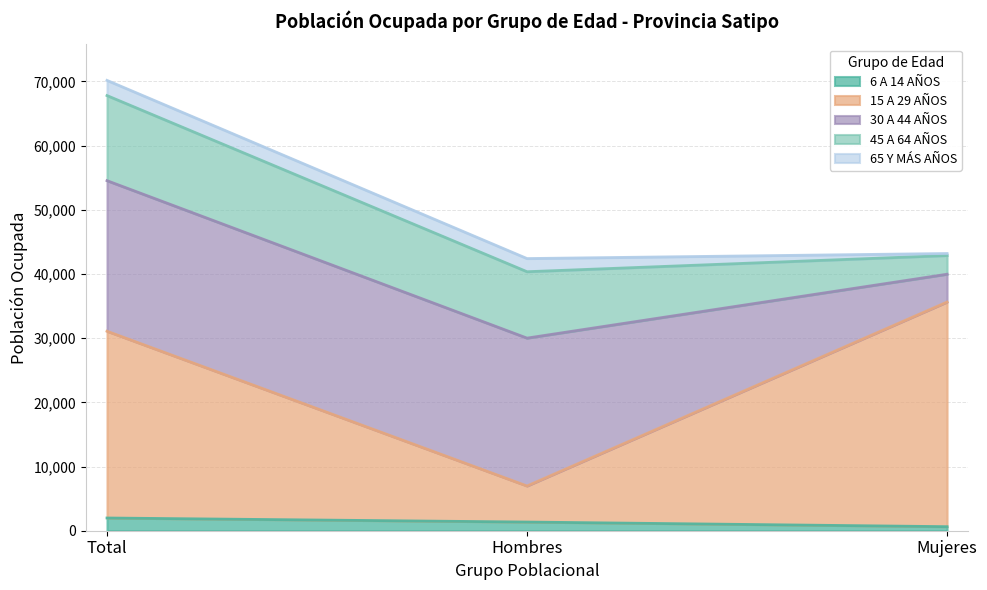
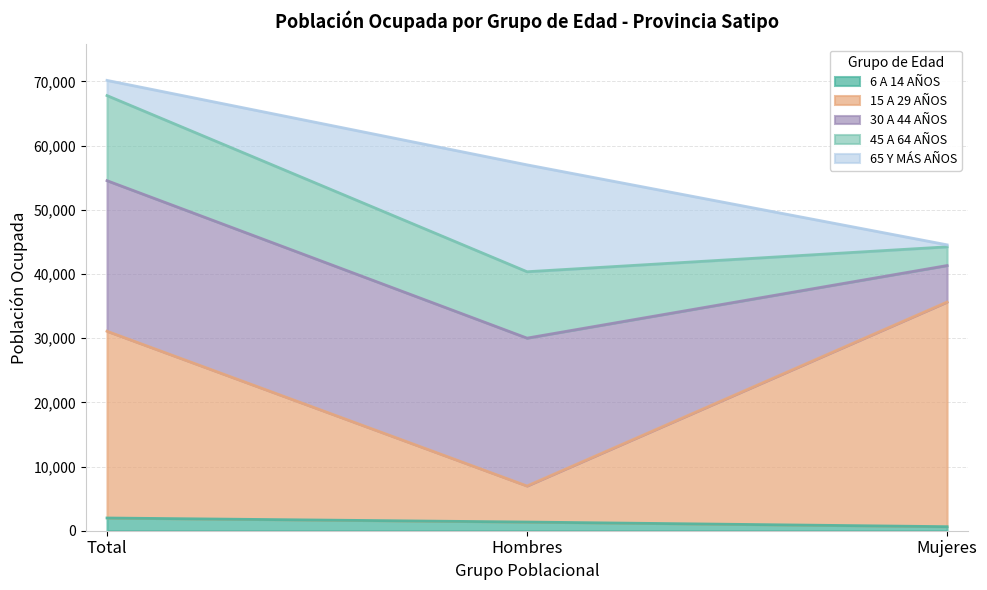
65 Y MÁS AÑOS, Hombres: 2,000 -> 17,000
30 A 44 AÑOS, Mujeres: 4,000 -> 6,000
